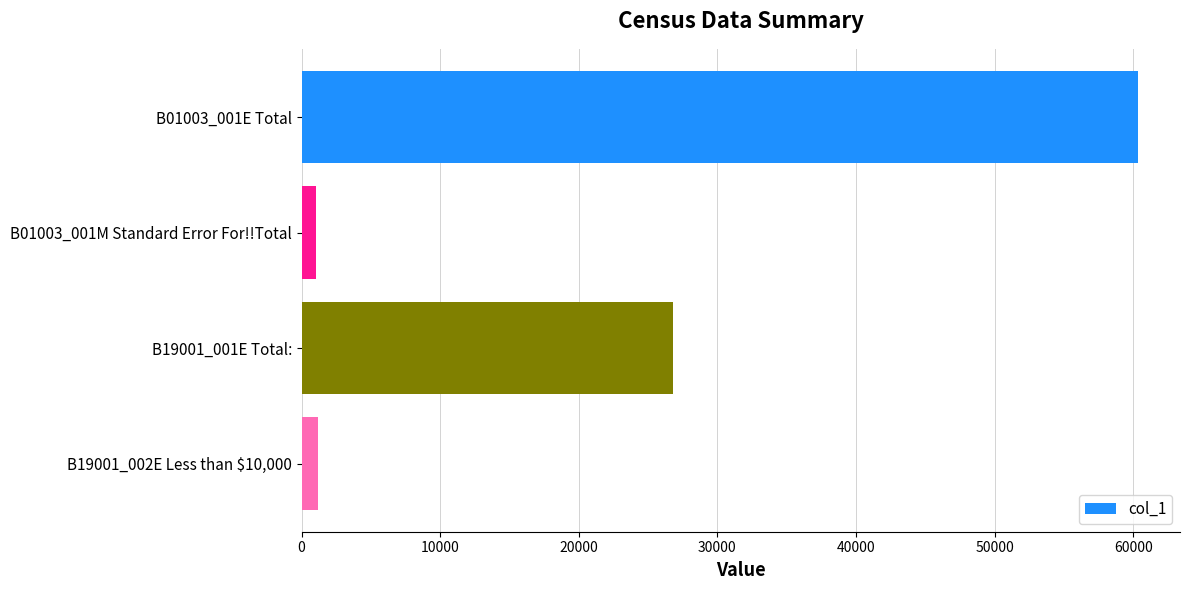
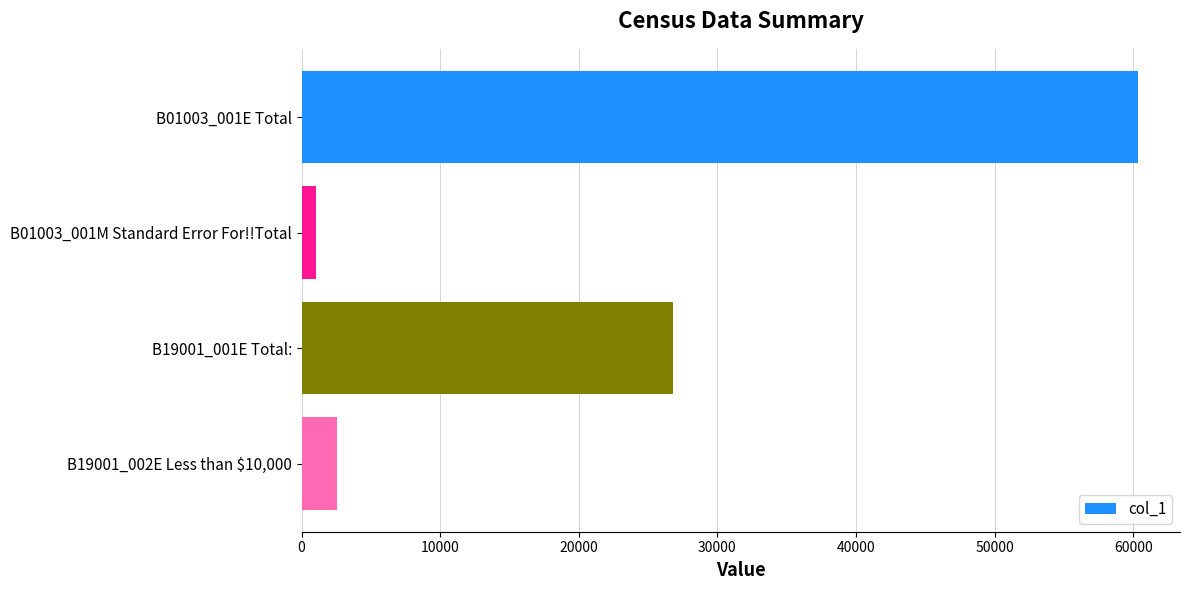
B19001_002E Less than $10,000: 1200 -> 2600
